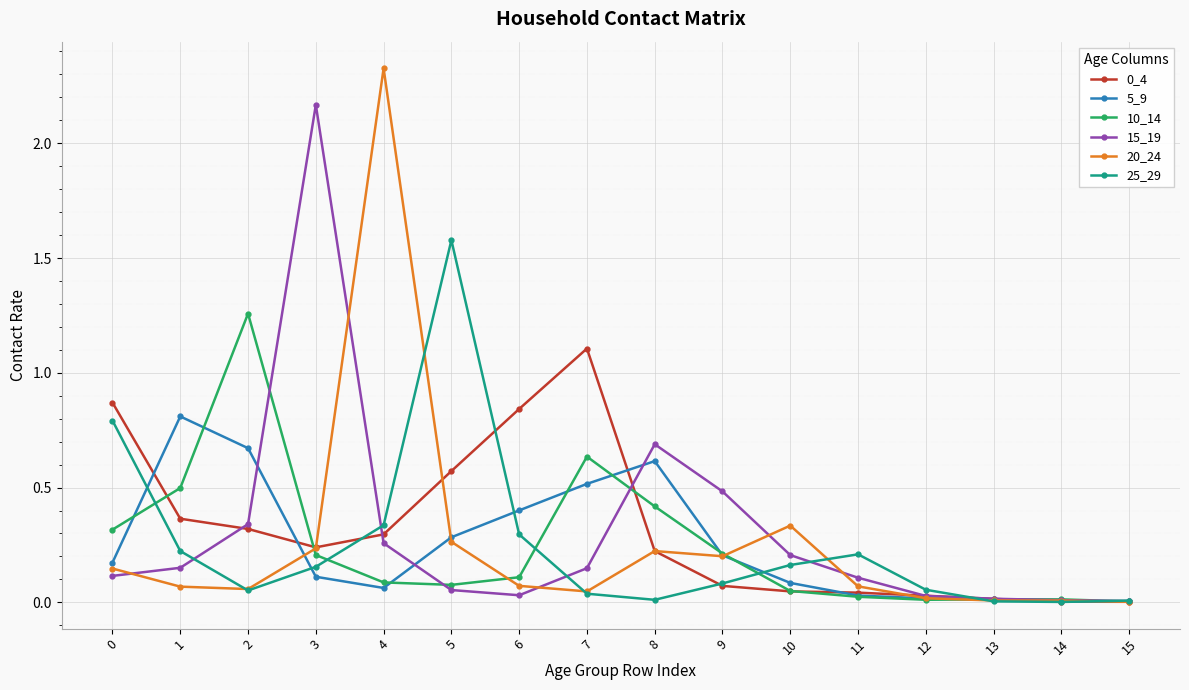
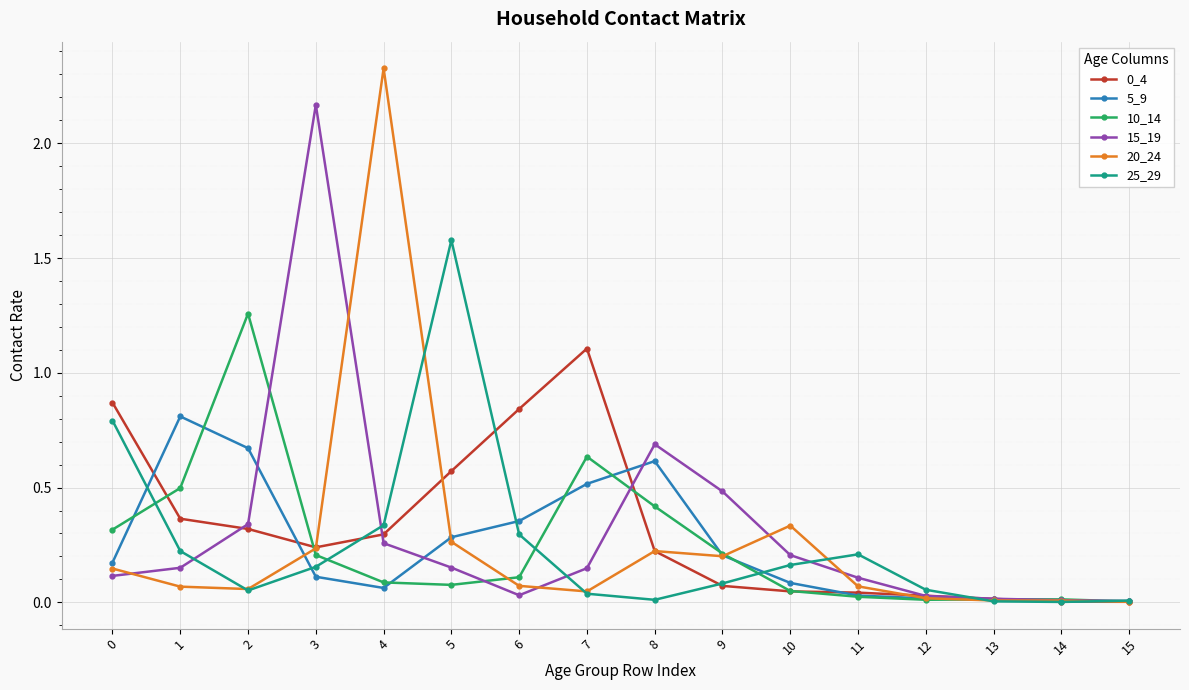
15_19, 5: 0.05 -> 0.15
5_9, 6: 0.40 -> 0.35
